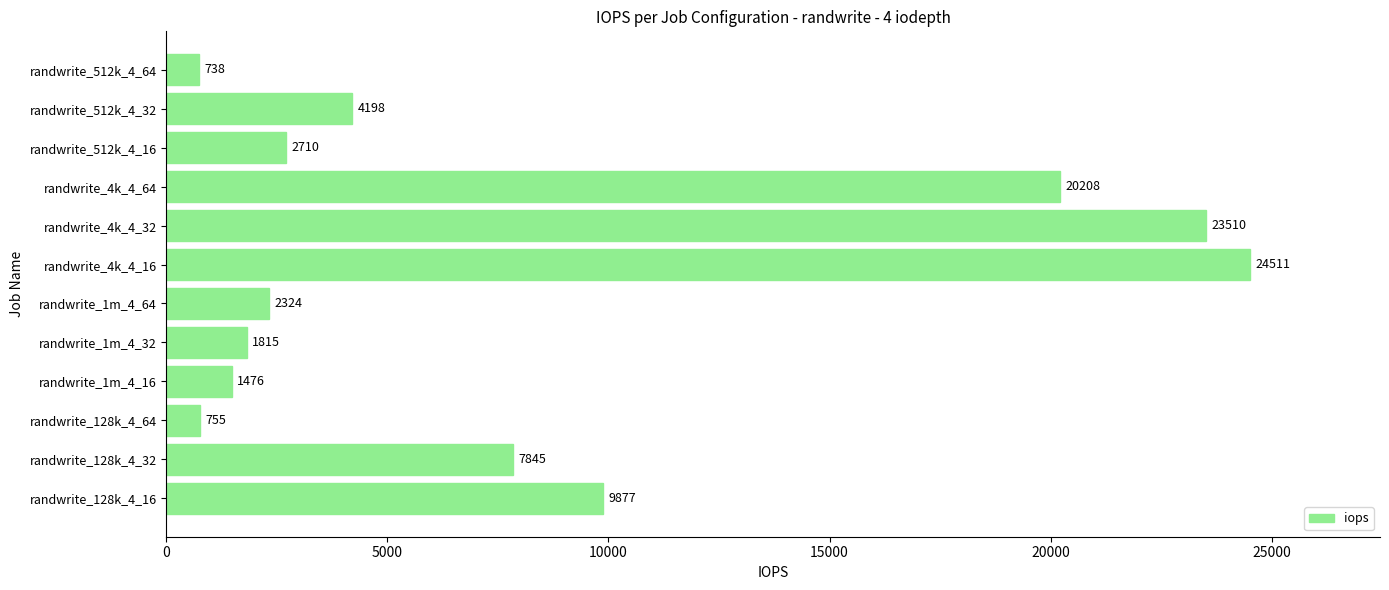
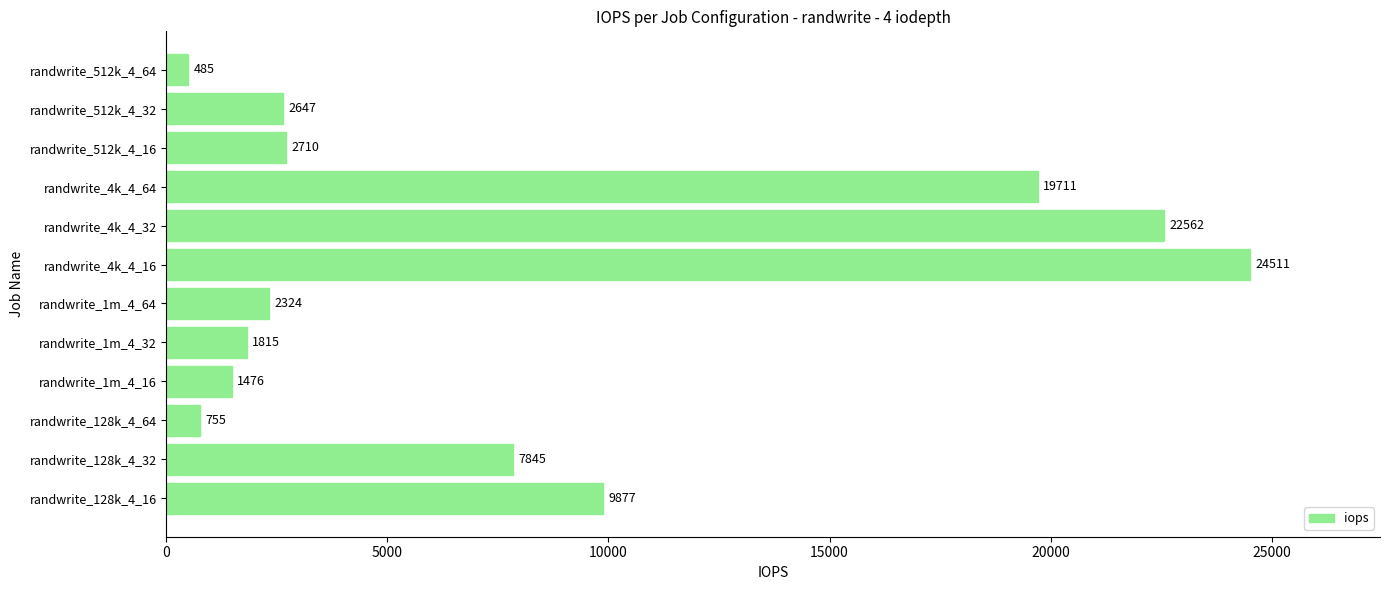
randwrite_512k_4_64: 738 -> 485
randwrite_512k_4_32: 4198 -> 2647
randwrite_4k_4_64: 20208 -> 19711
randwrite_4k_4_32: 23510 -> 22562
